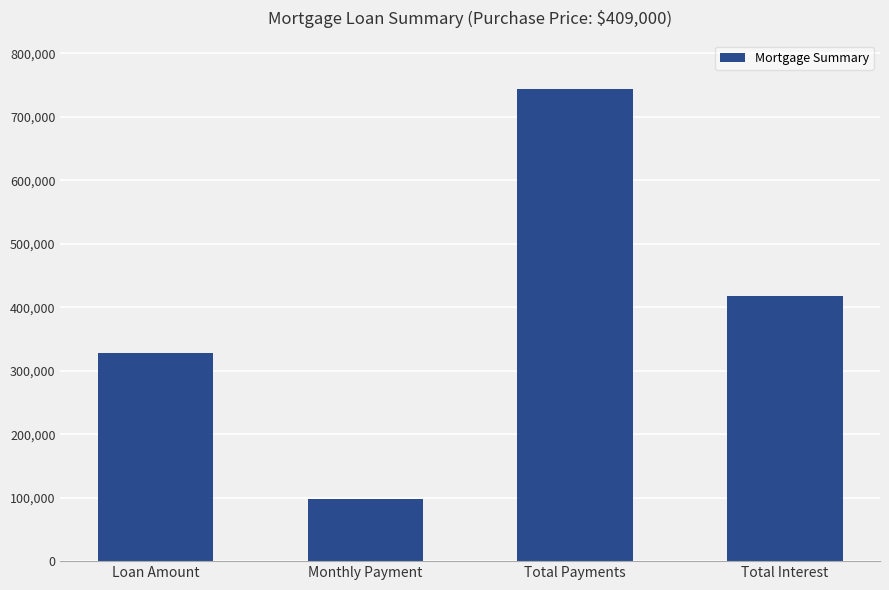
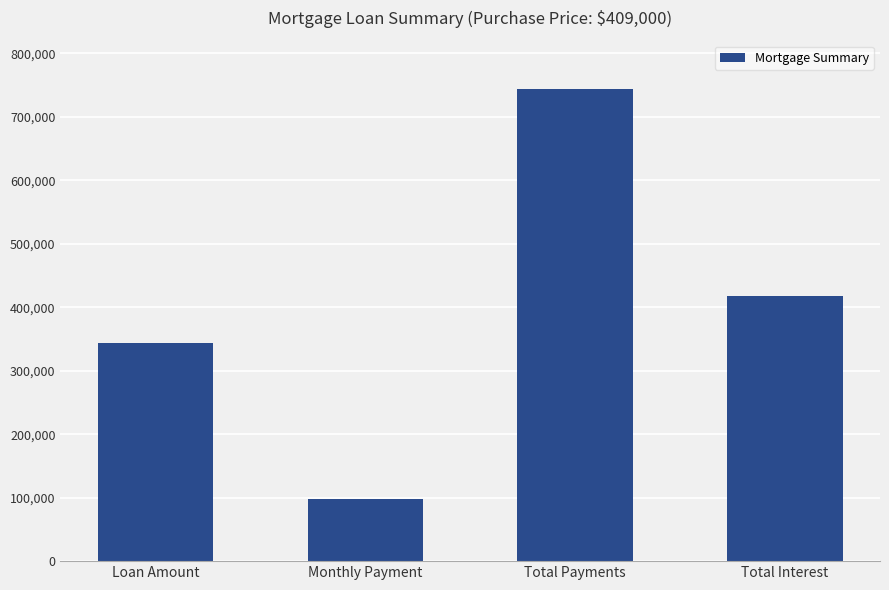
Loan Amount: 330,000 -> 340,000
